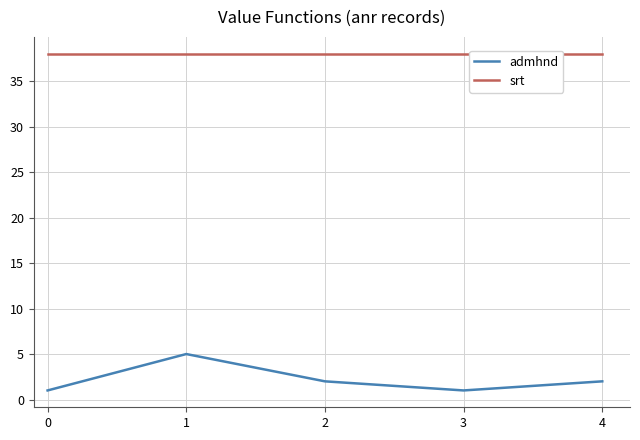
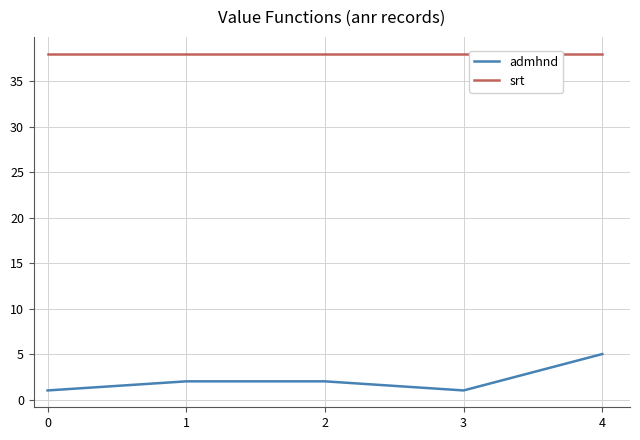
admhnd, 1: 5 -> 2
admhnd, 4: 2 -> 5
